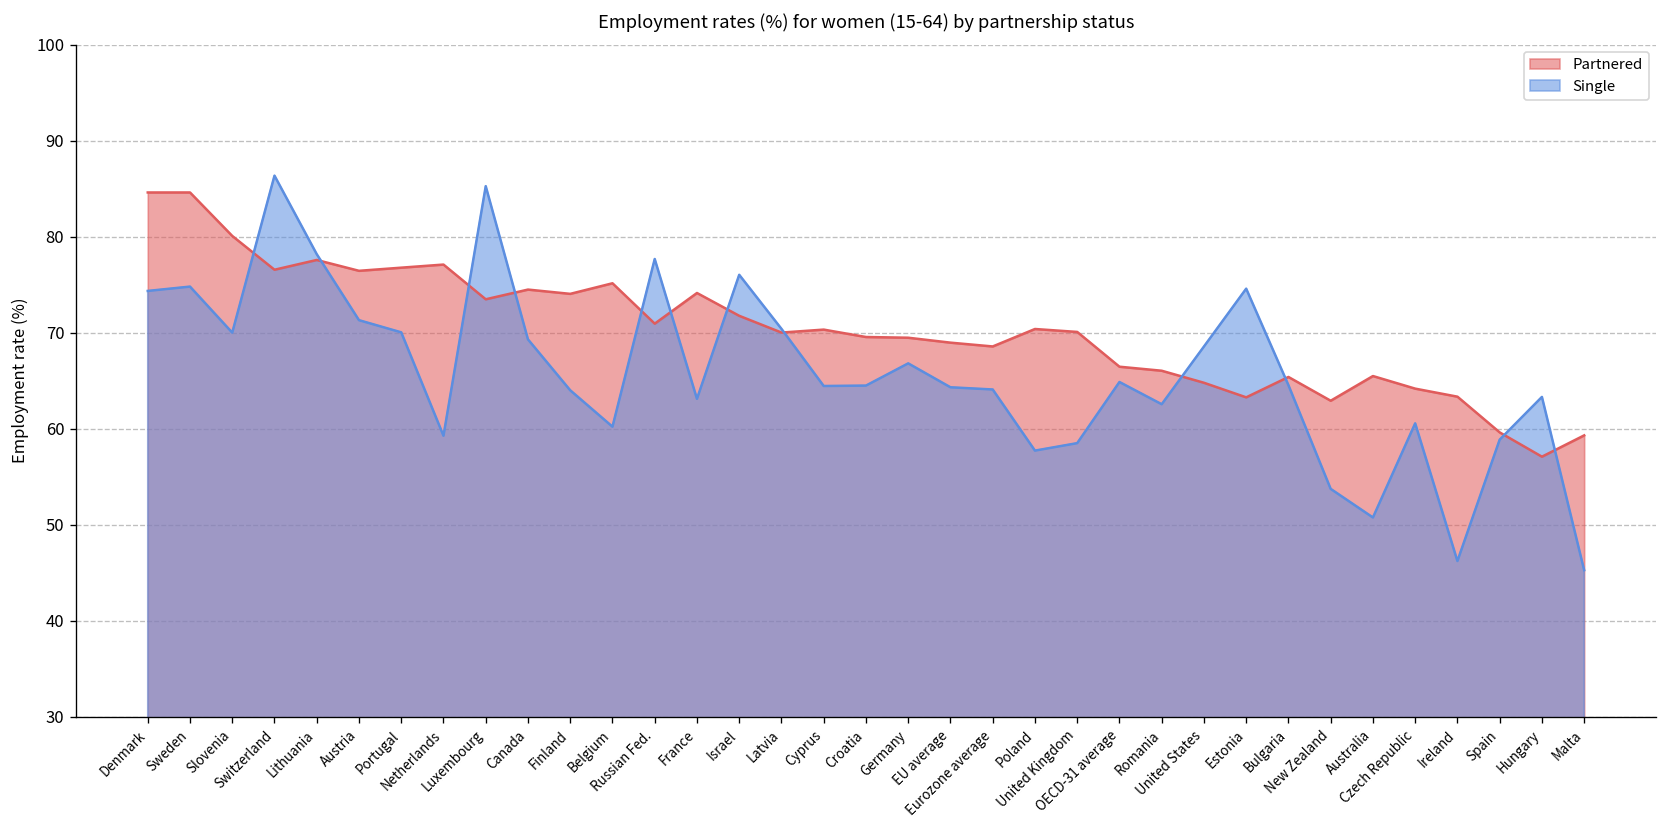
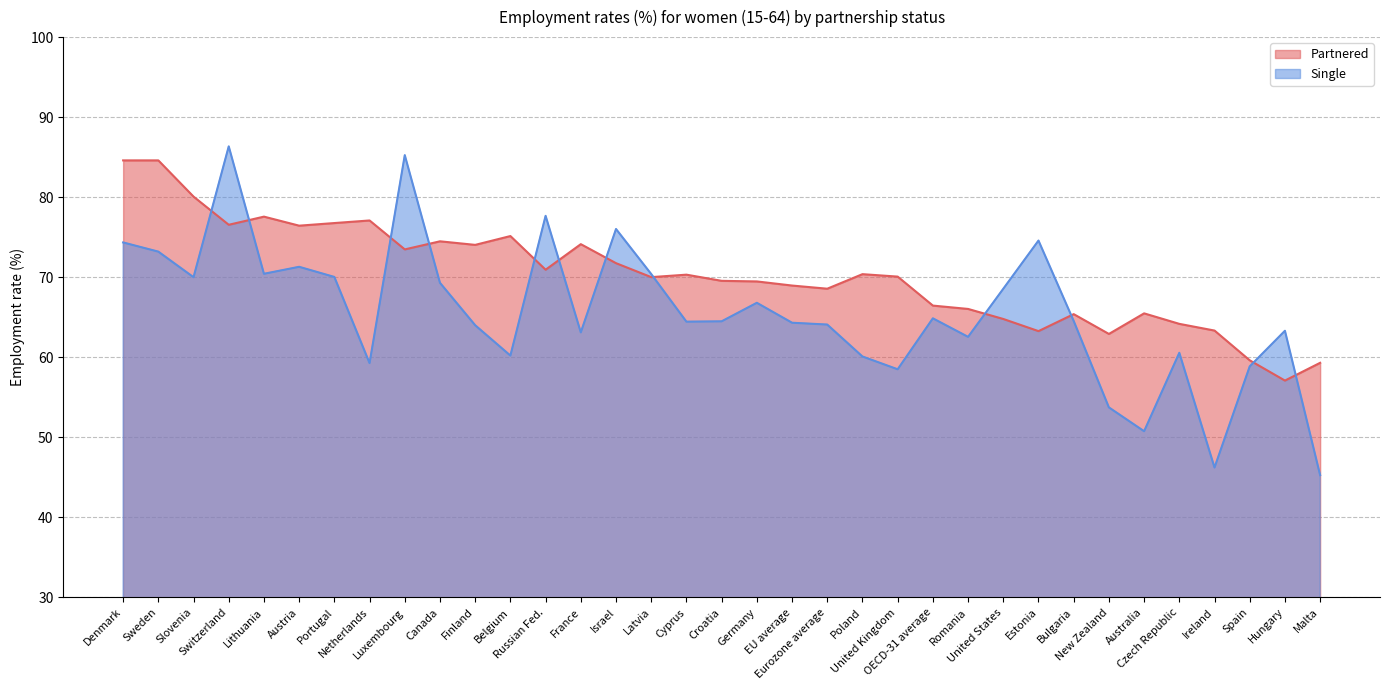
Single, Sweden: 75 -> 73
Single, Lithuania: 78 -> 70
Single, Poland: 58 -> 60
